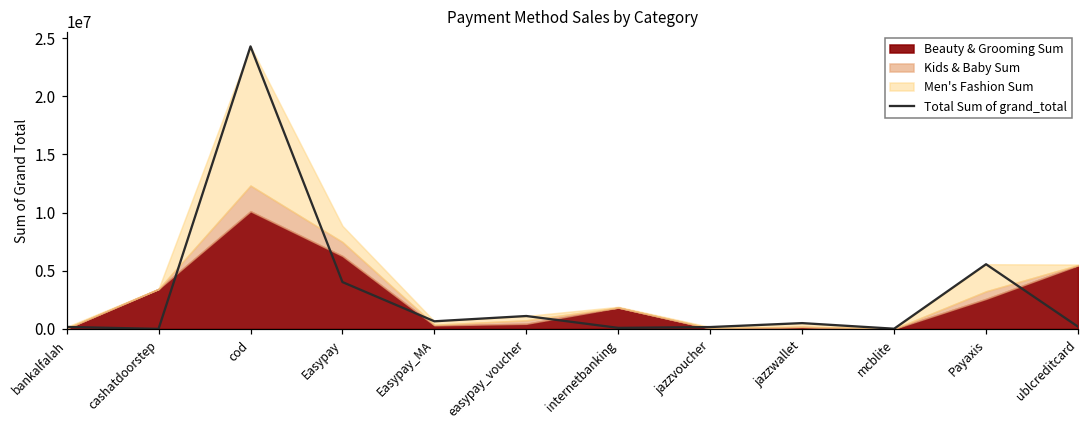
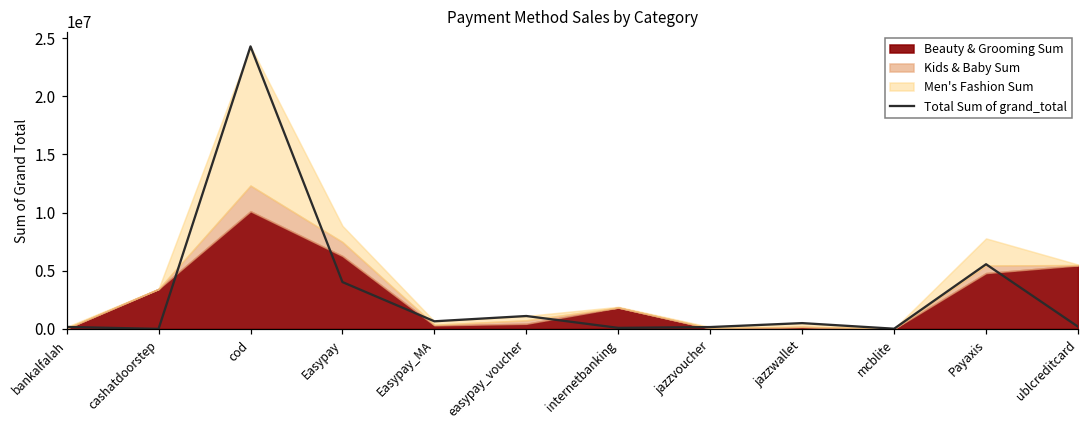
Beauty & Grooming Sum, Payaxis: 2600000 -> 4800000
